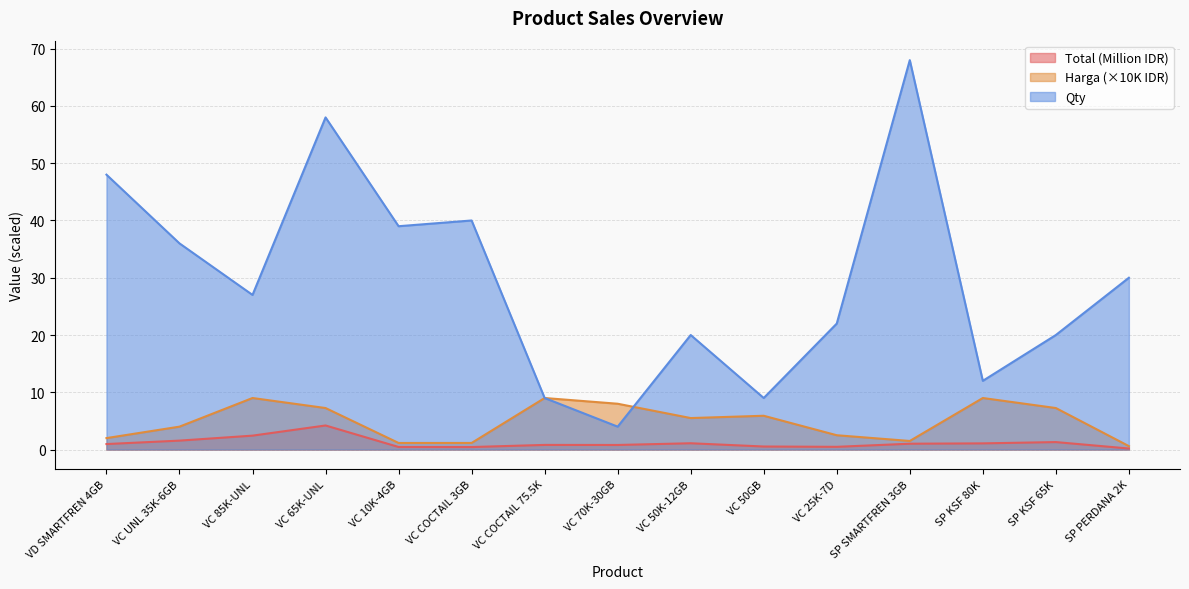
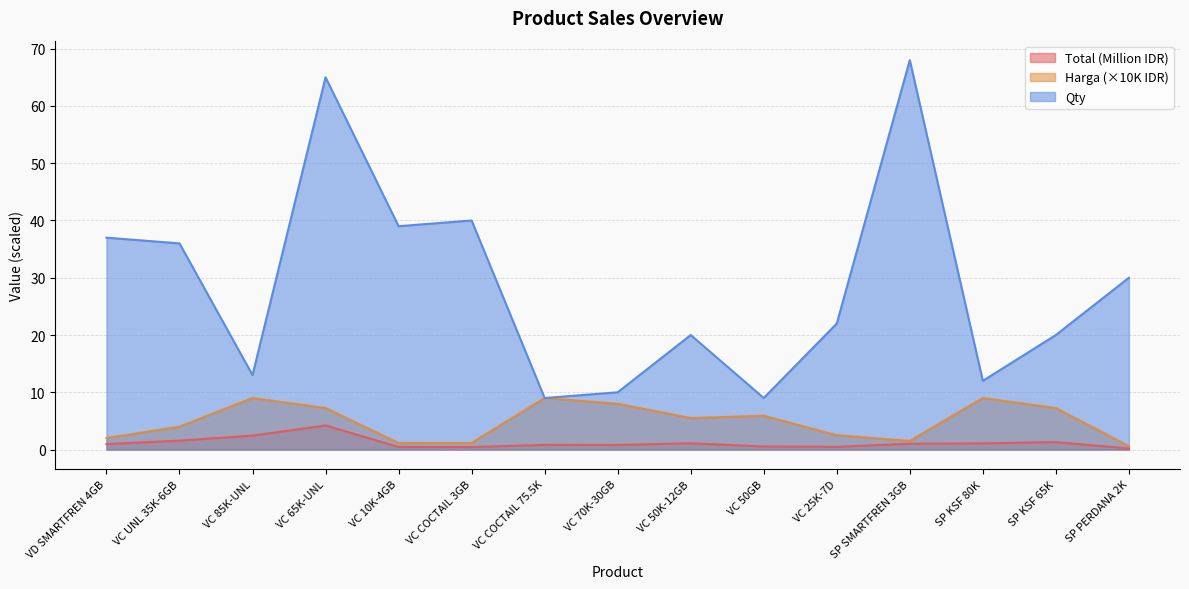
Qty, VD SMARTFREN 4GB: 48 -> 37
Qty, VC 85K-UNL: 27 -> 13
Qty, VC 65K-UNL: 58 -> 65
Qty, VC 70K-30GB: 4 -> 10
